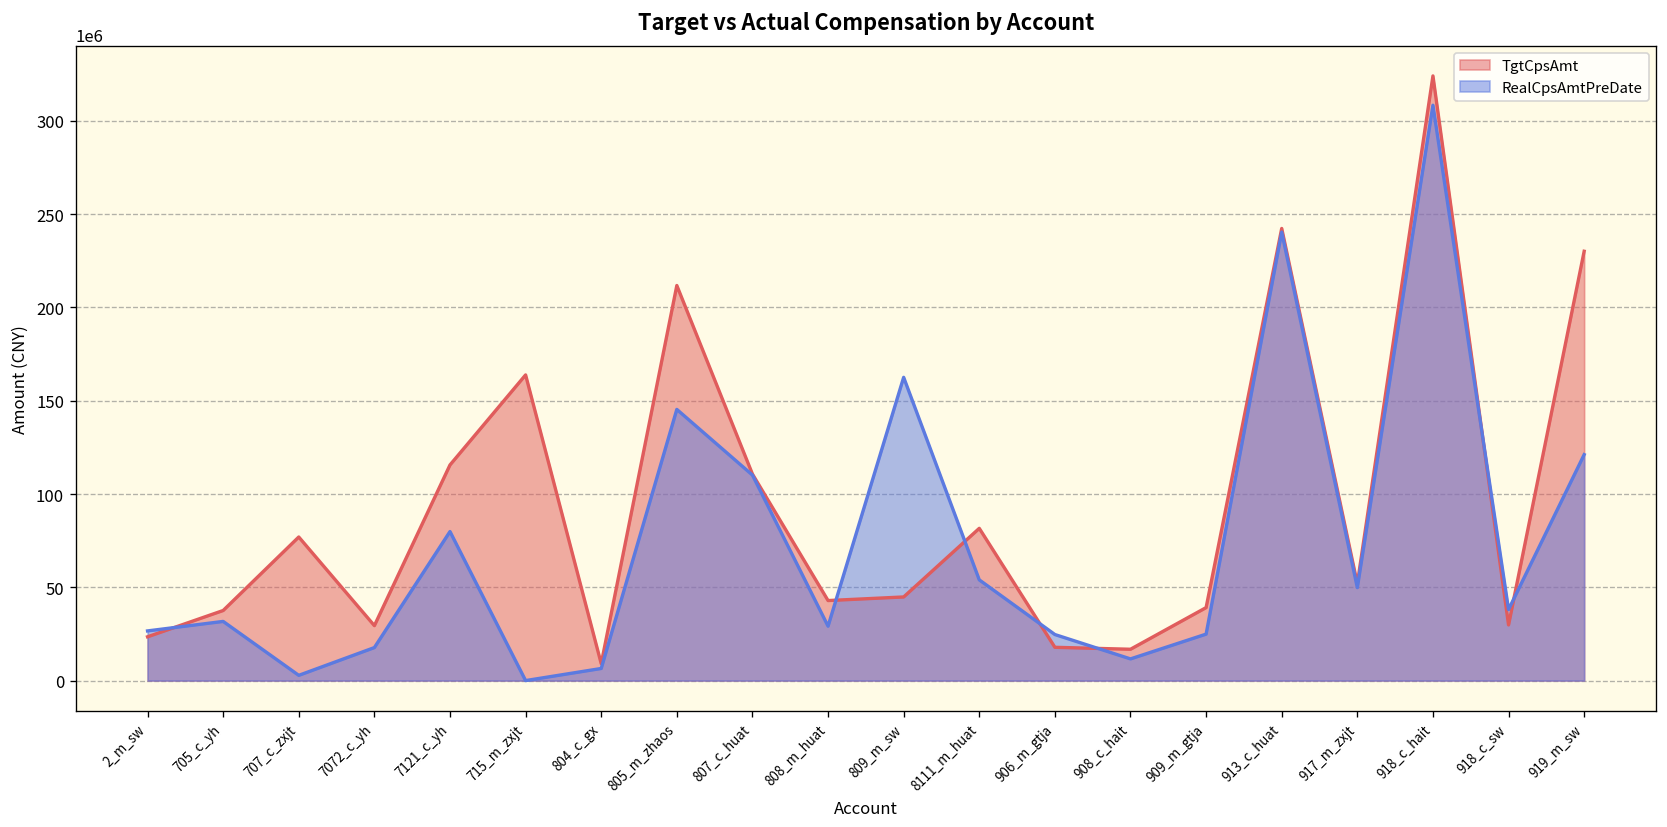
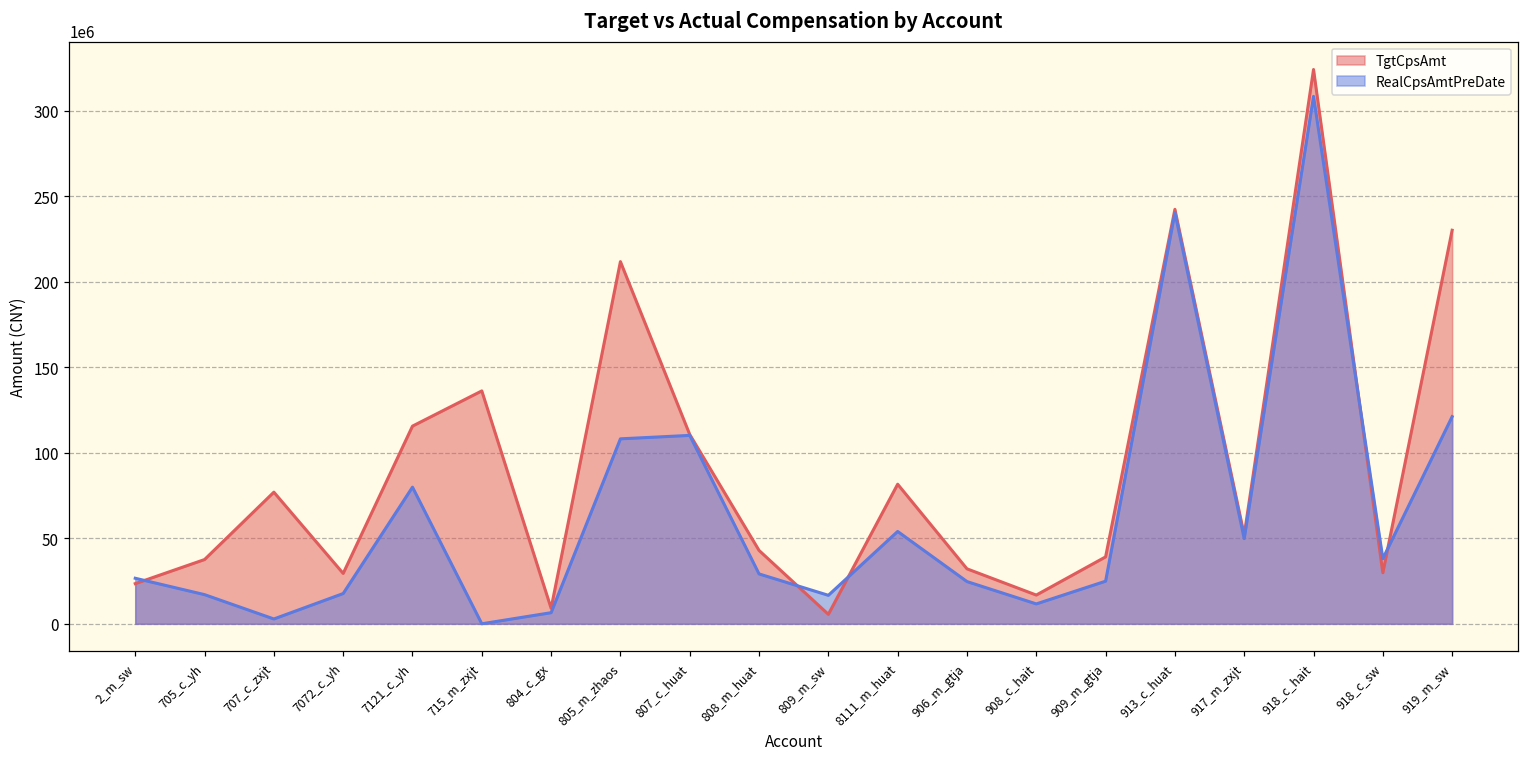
RealCpsAmtPreDate, 705_c_yh: 32000000 -> 17000000
TgtCpsAmt, 715_m_zxjt: 164000000 -> 136000000
RealCpsAmtPreDate, 805_m_zhaos: 145000000 -> 108000000
TgtCpsAmt, 809_m_sw: 45000000 -> 6000000
RealCpsAmtPreDate, 809_m_sw: 163000000 -> 17000000
TgtCpsAmt, 906_m_gtja: 18000000 -> 32000000
